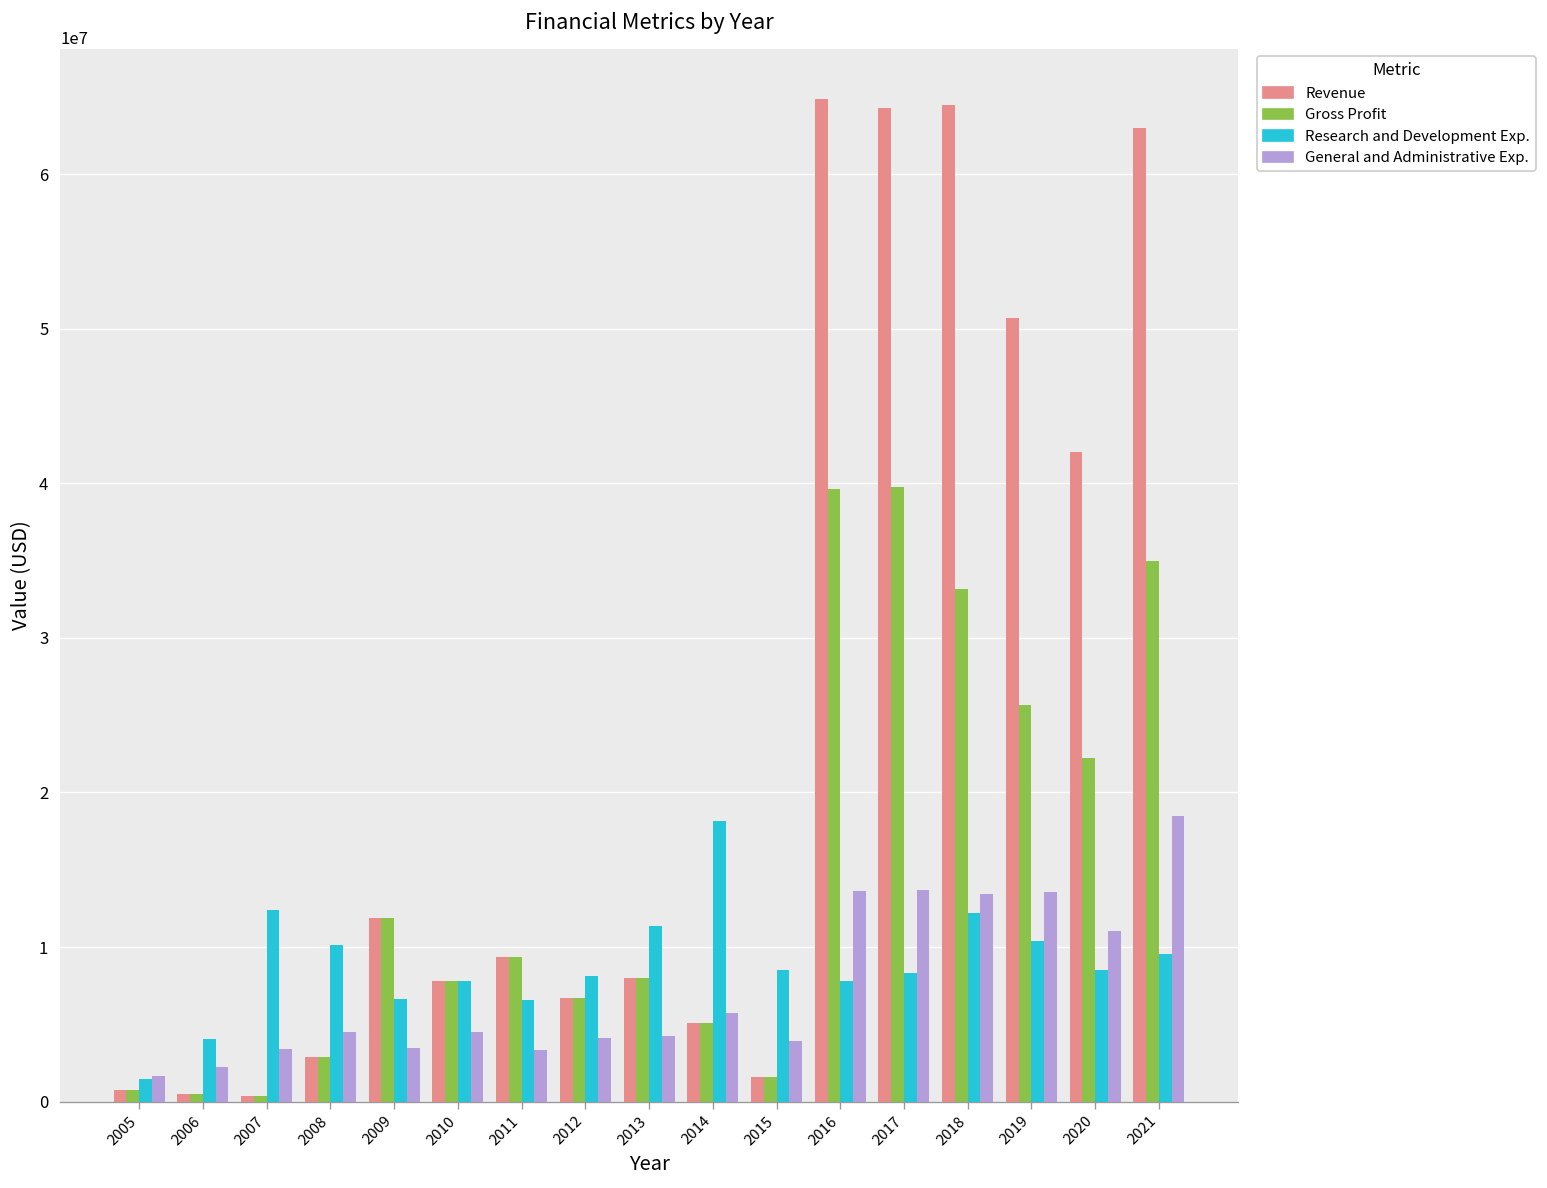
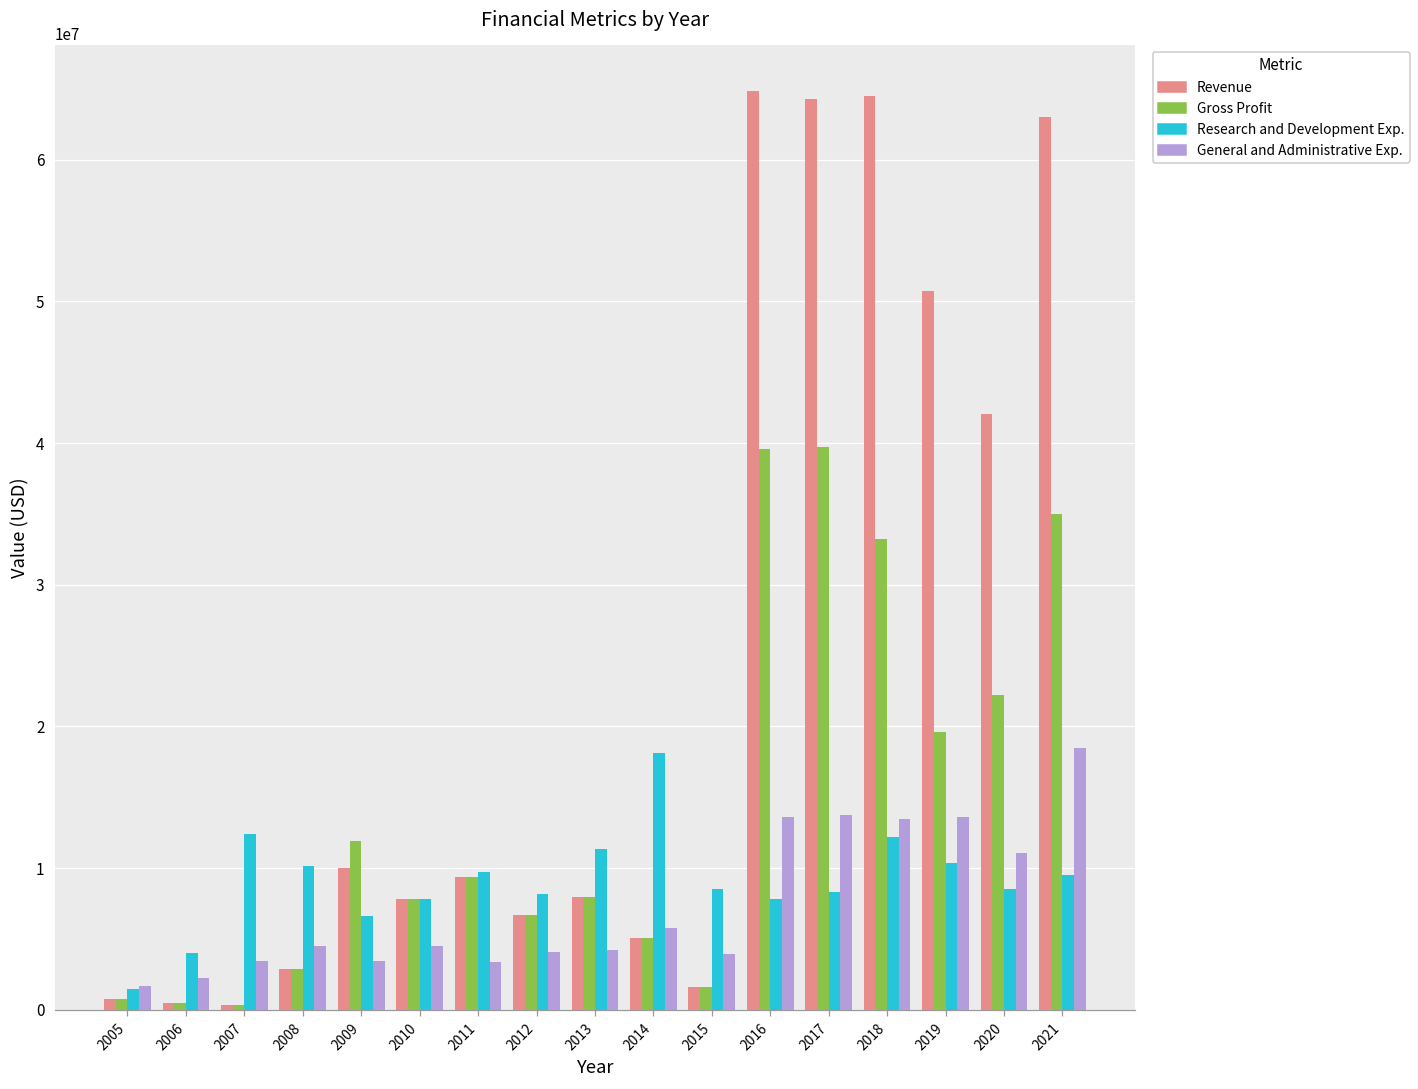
Revenue, 2009: 11900000 -> 10000000
Research and Development Exp., 2011: 6600000 -> 9700000
Gross Profit, 2019: 25700000 -> 19600000
